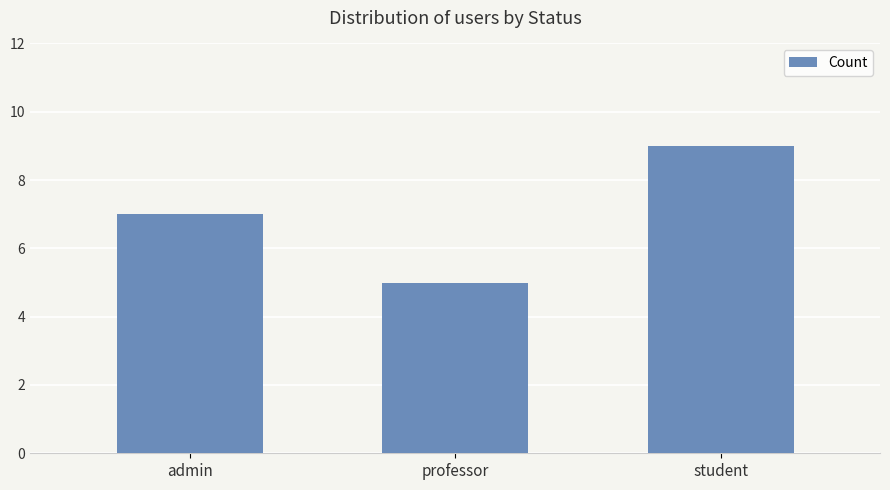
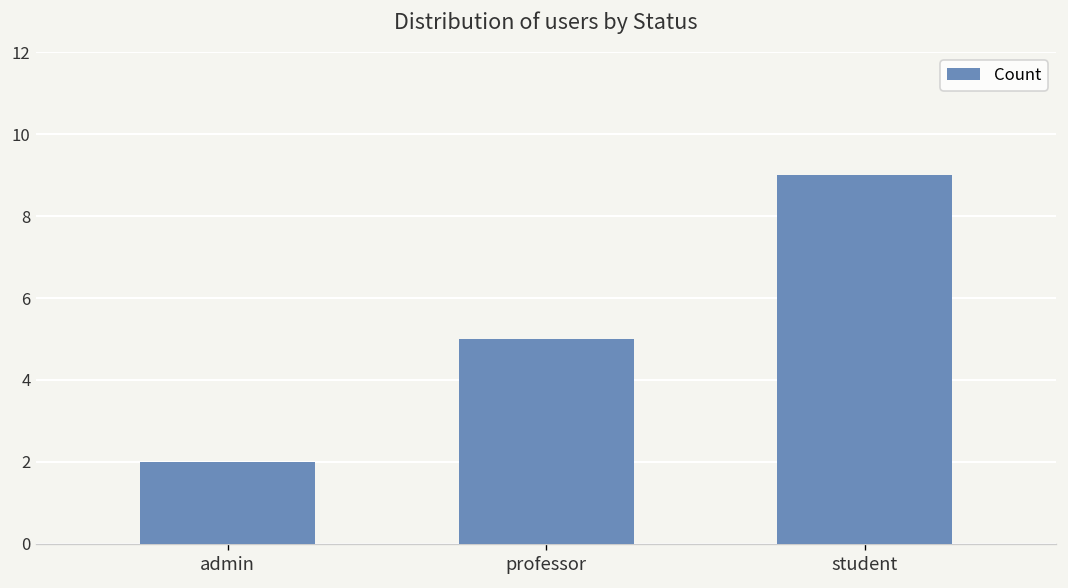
admin: 7 -> 2
